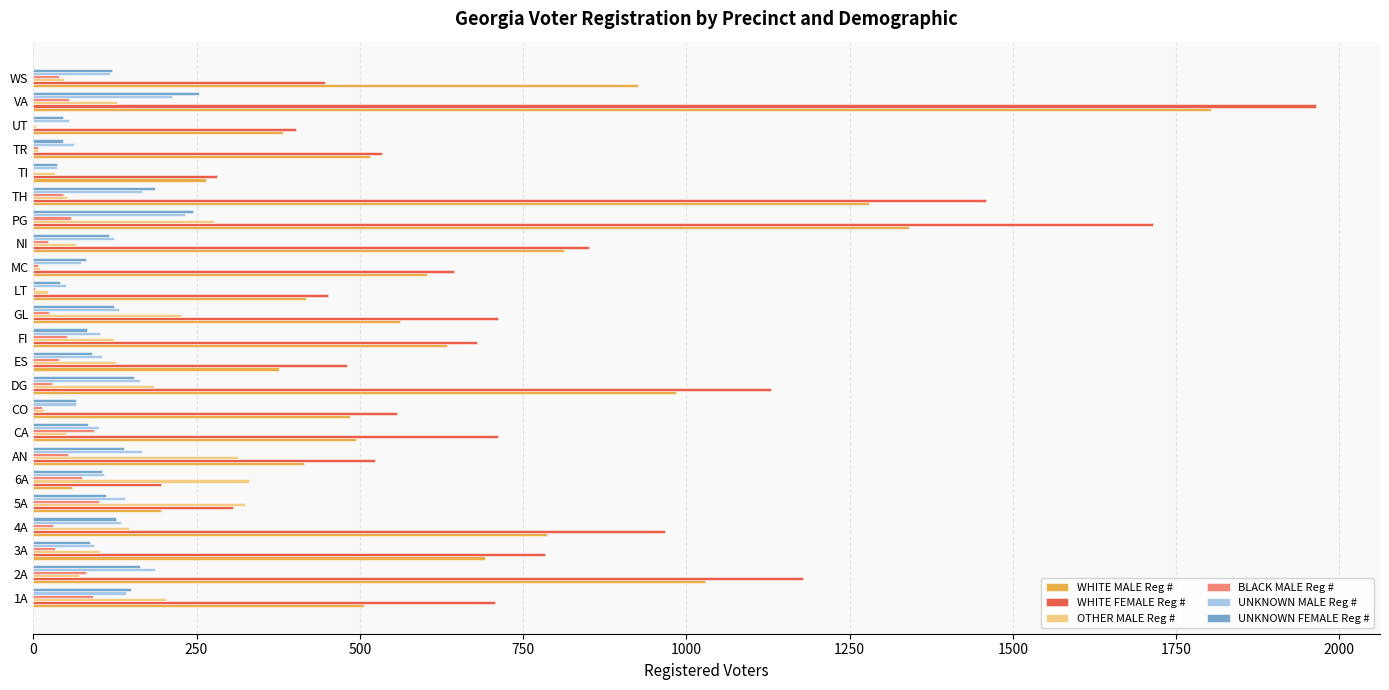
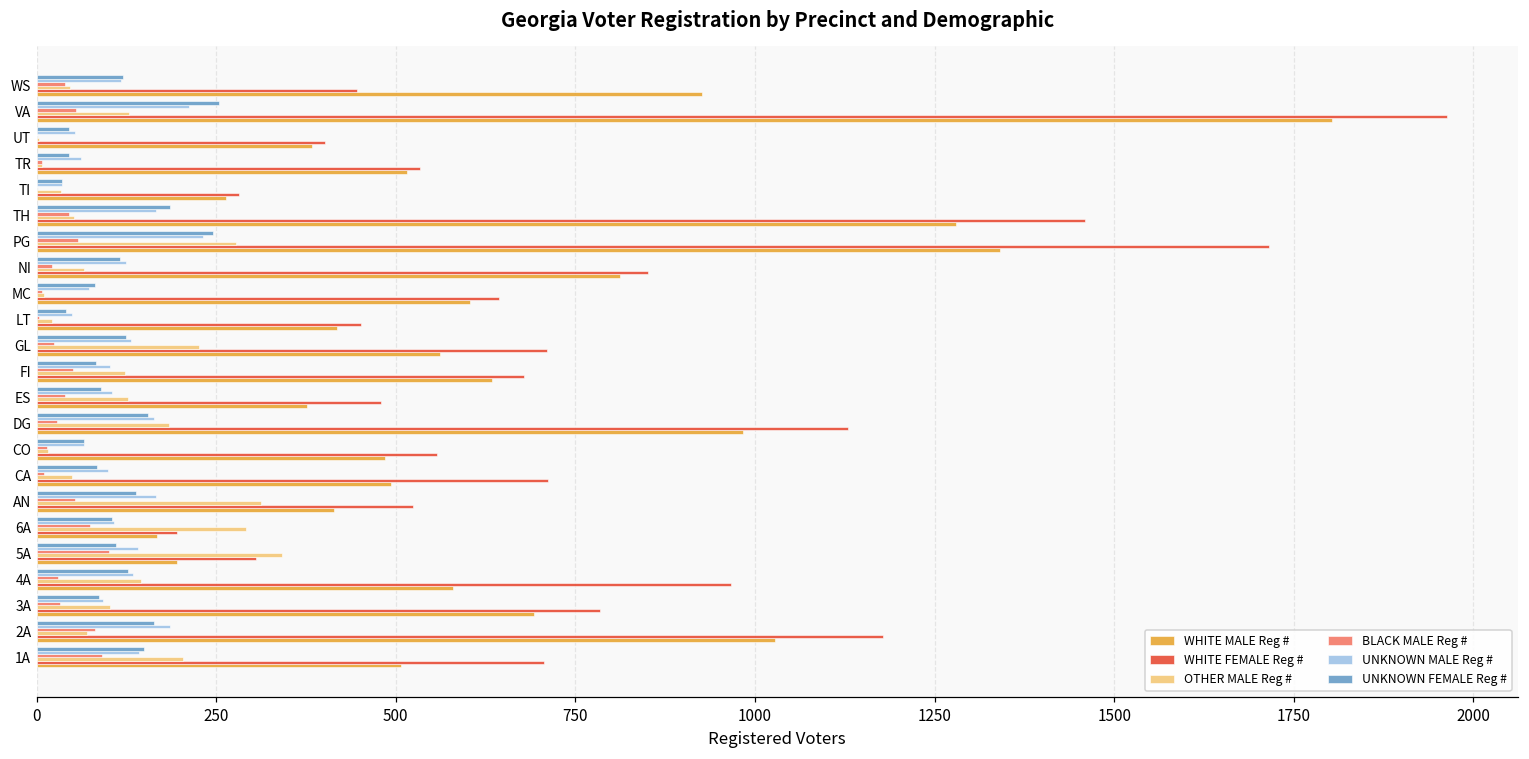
BLACK MALE Reg #, CA: 90 -> 10
OTHER MALE Reg #, 6A: 330 -> 290
WHITE MALE Reg #, 6A: 60 -> 170
OTHER MALE Reg #, 5A: 330 -> 340
WHITE MALE Reg #, 4A: 790 -> 580
